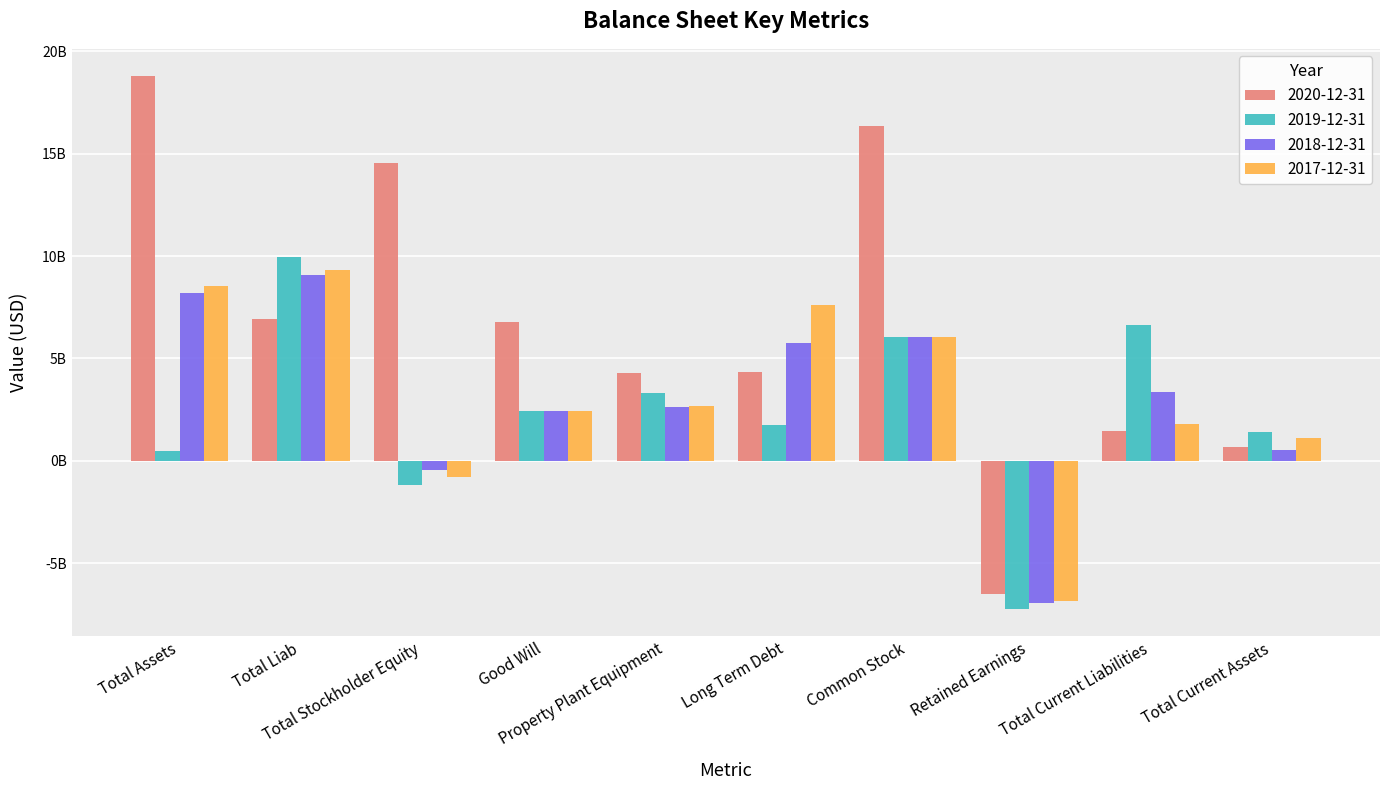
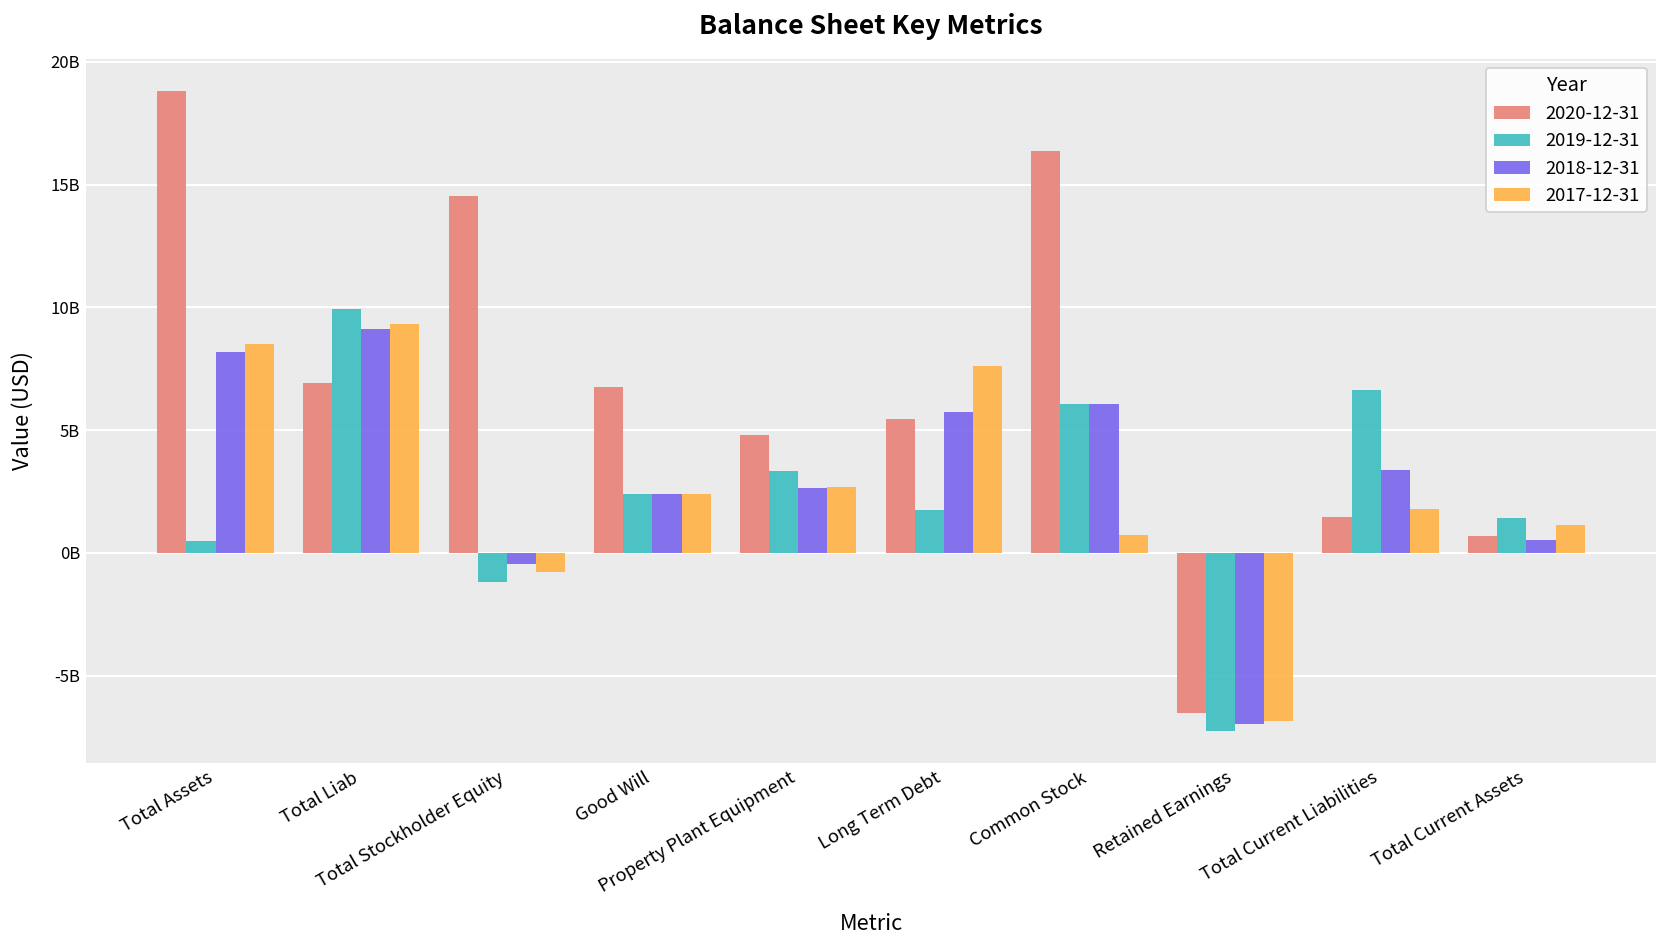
2020-12-31, Property Plant Equipment: 4300000000 -> 4800000000
2020-12-31, Long Term Debt: 4300000000 -> 5400000000
2017-12-31, Common Stock: 6000000000 -> 700000000
